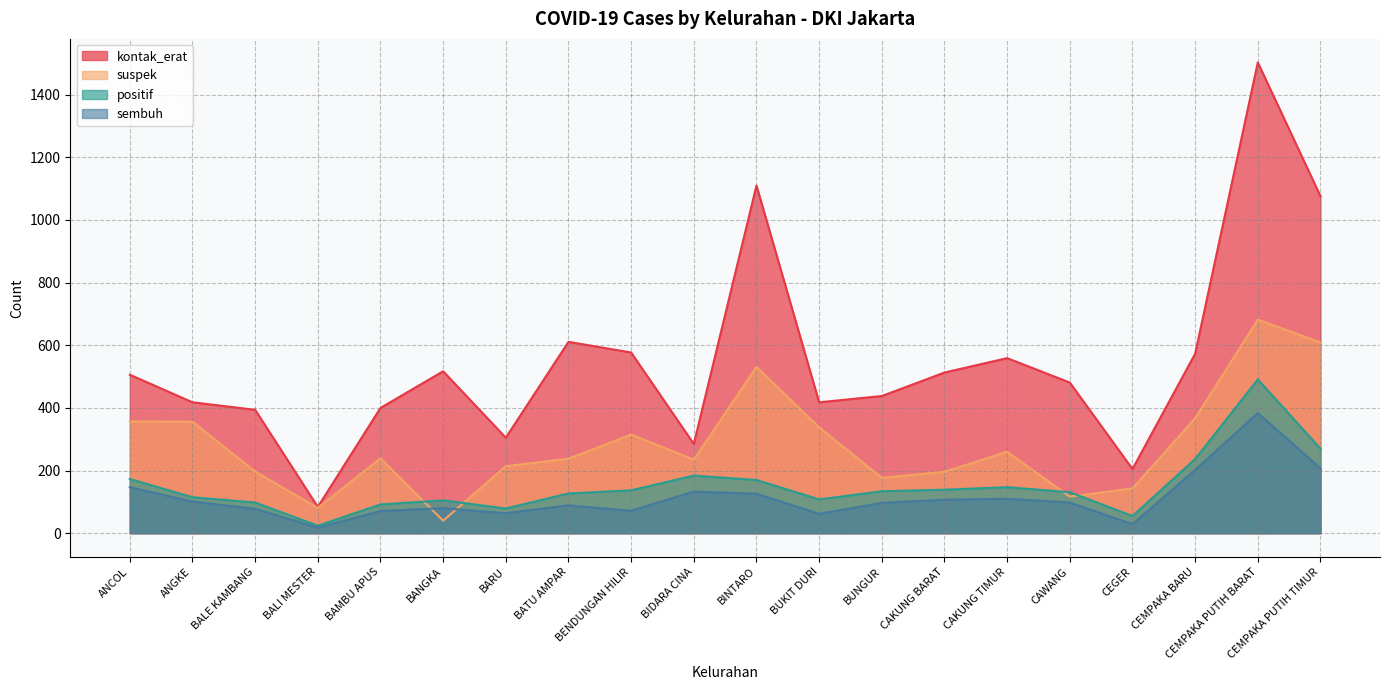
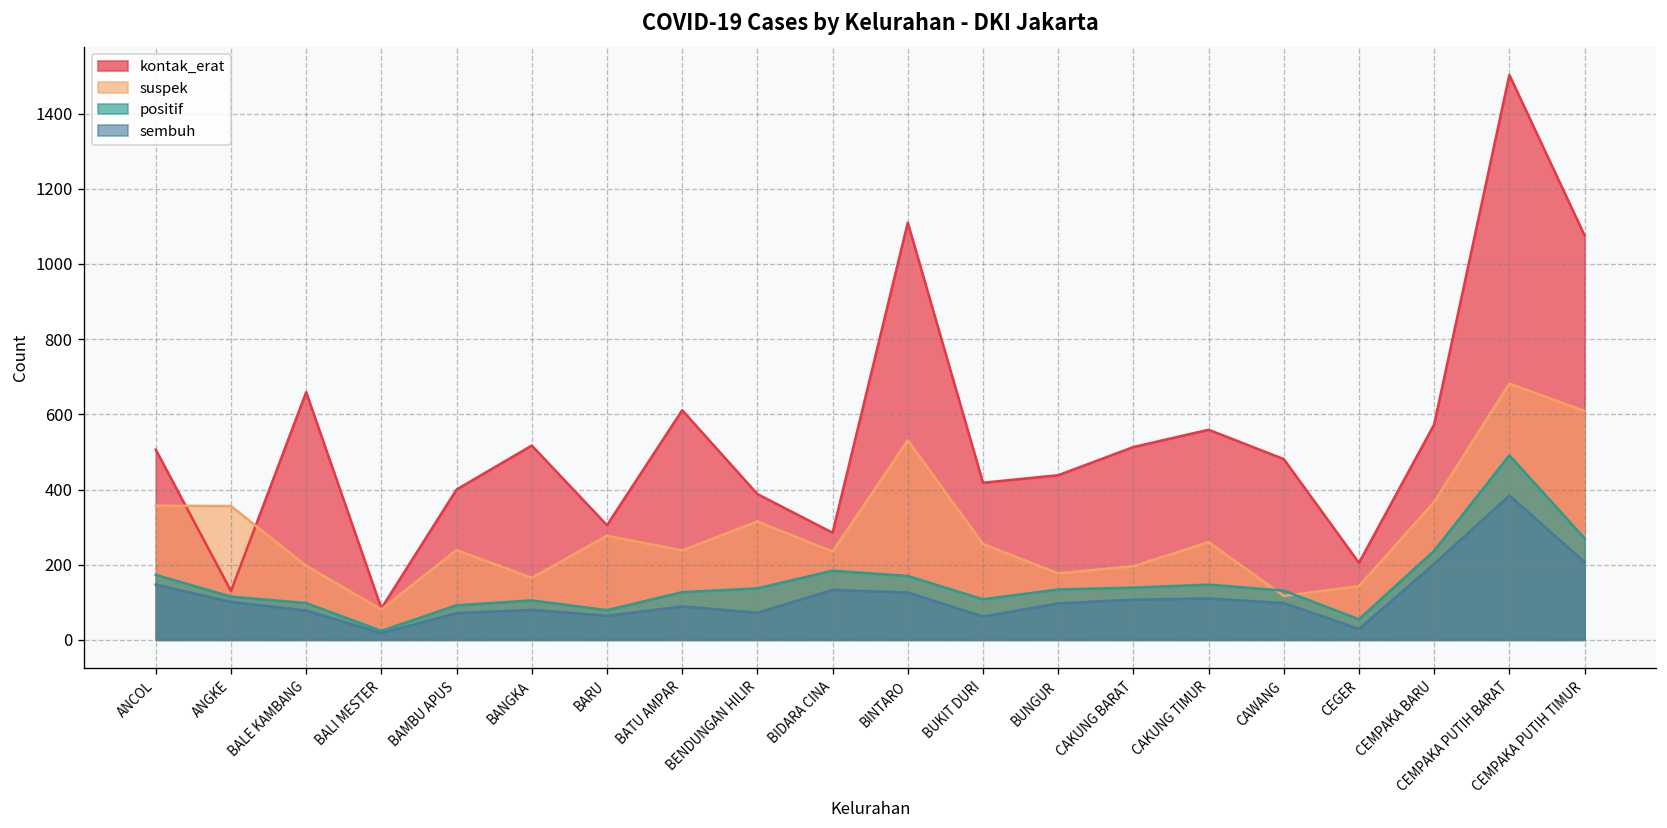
kontak_erat, ANGKE: 420 -> 130
kontak_erat, BALE KAMBANG: 390 -> 660
suspek, BANGKA: 40 -> 170
suspek, BARU: 210 -> 280
kontak_erat, BENDUNGAN HILIR: 580 -> 390
suspek, BUKIT DURI: 340 -> 260
